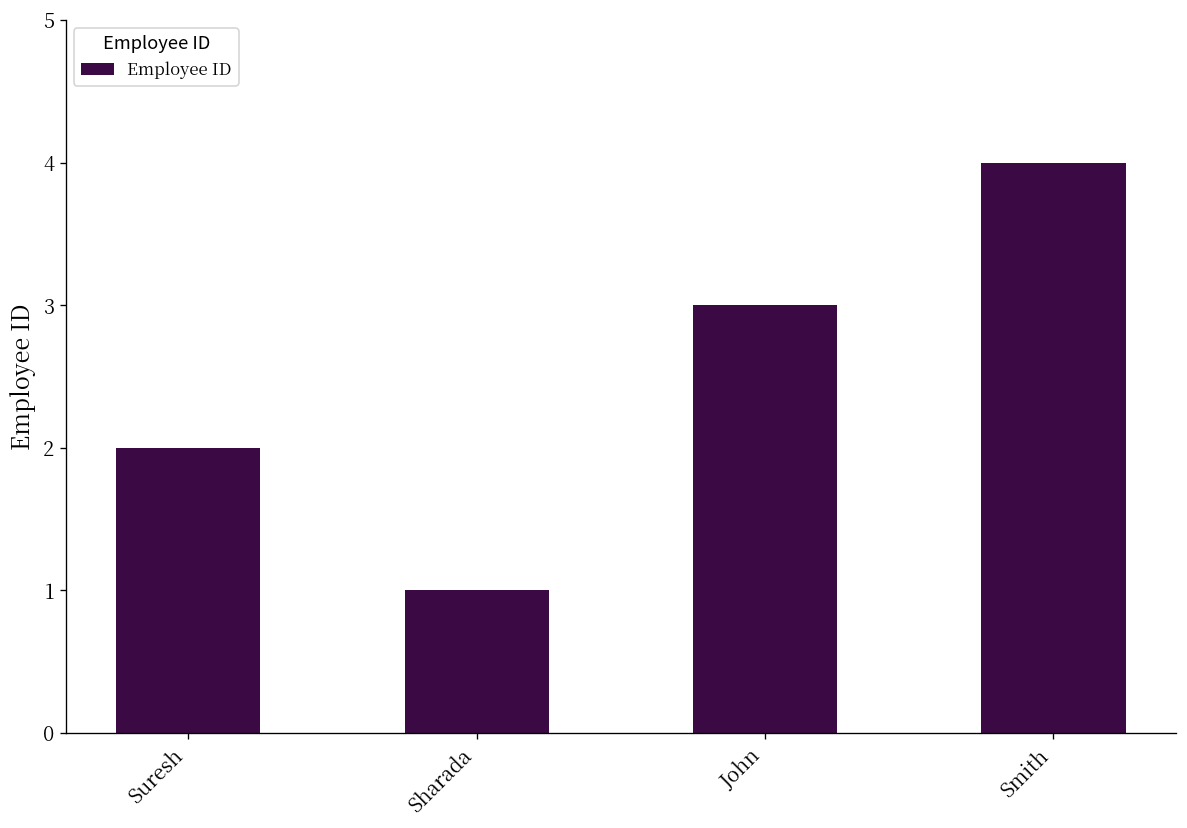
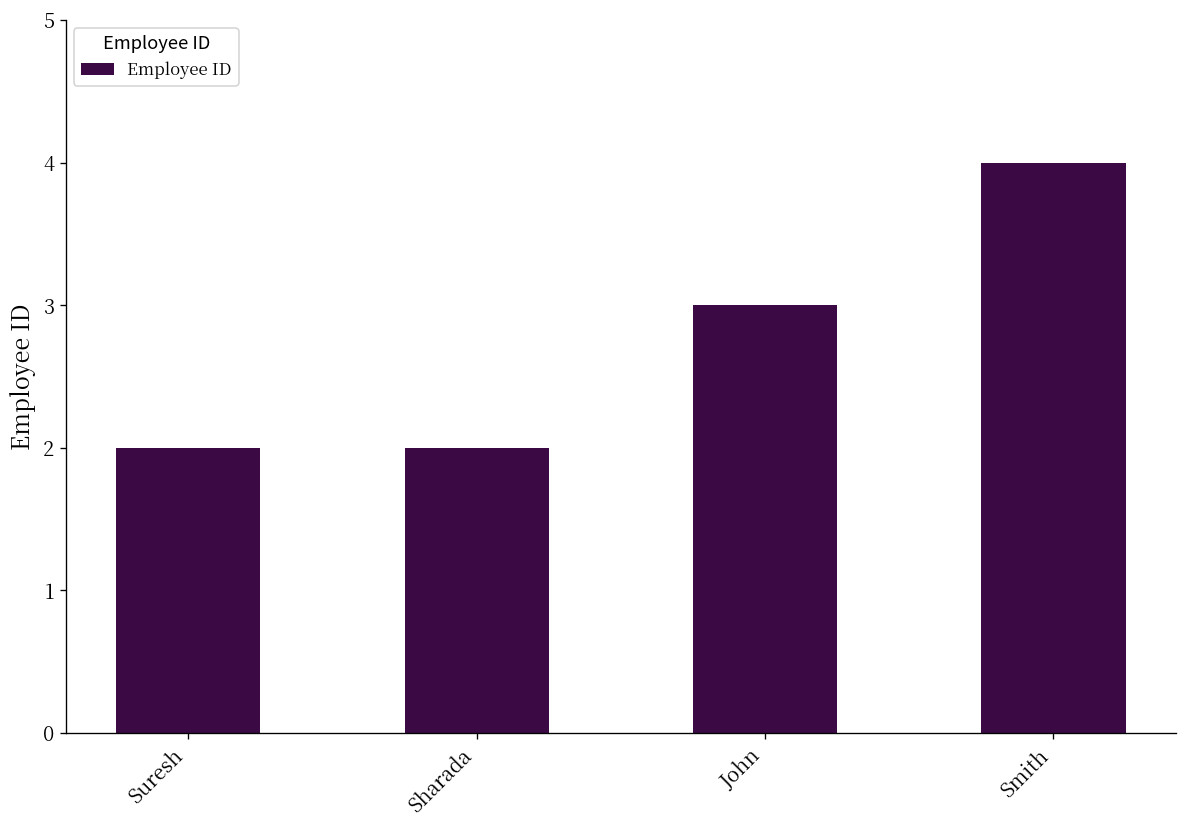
Sharada: 1 -> 2
